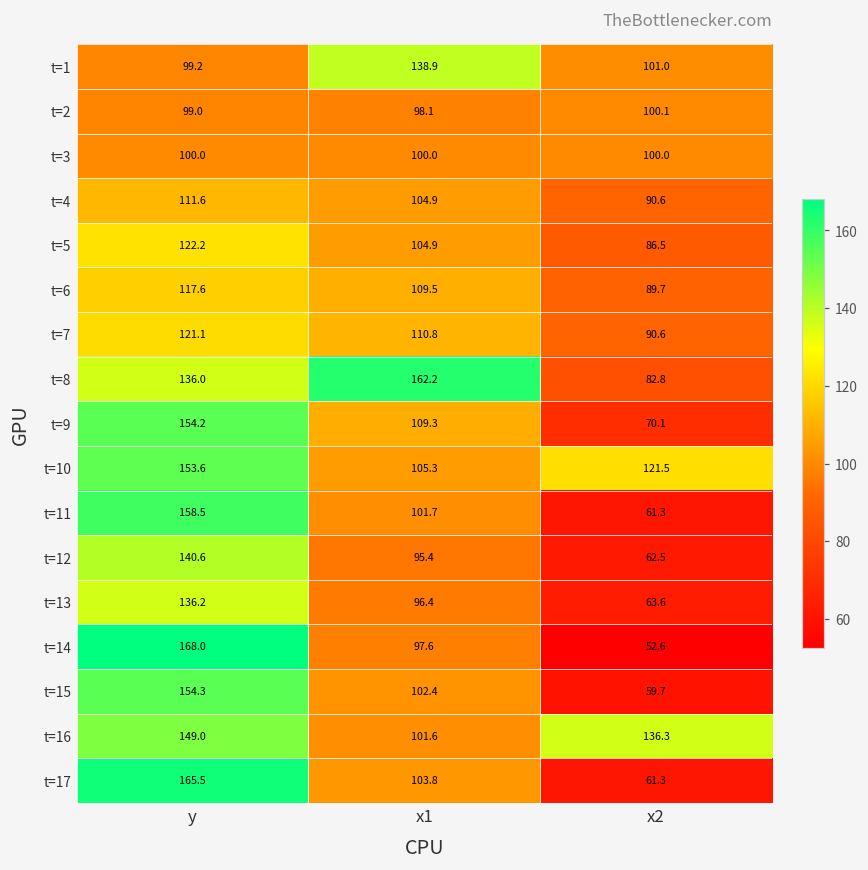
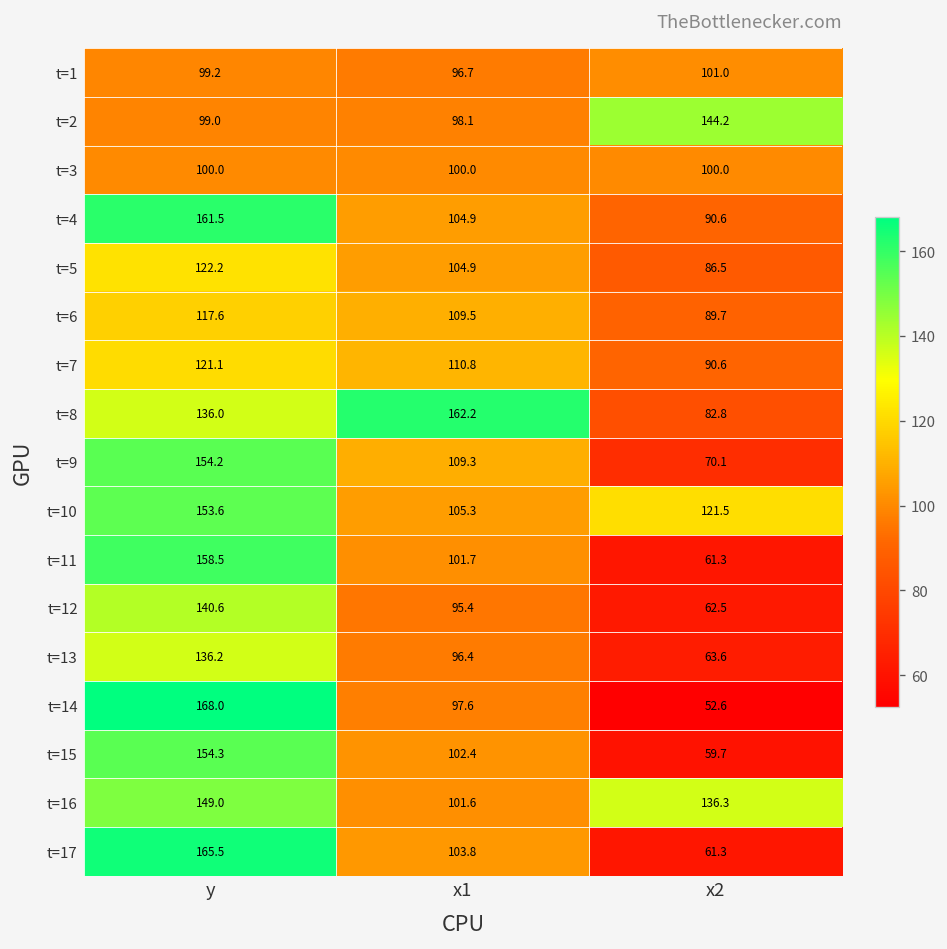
t=1, x1: 138.9 -> 96.7
t=2, x2: 100.1 -> 144.2
t=4, y: 111.6 -> 161.5
